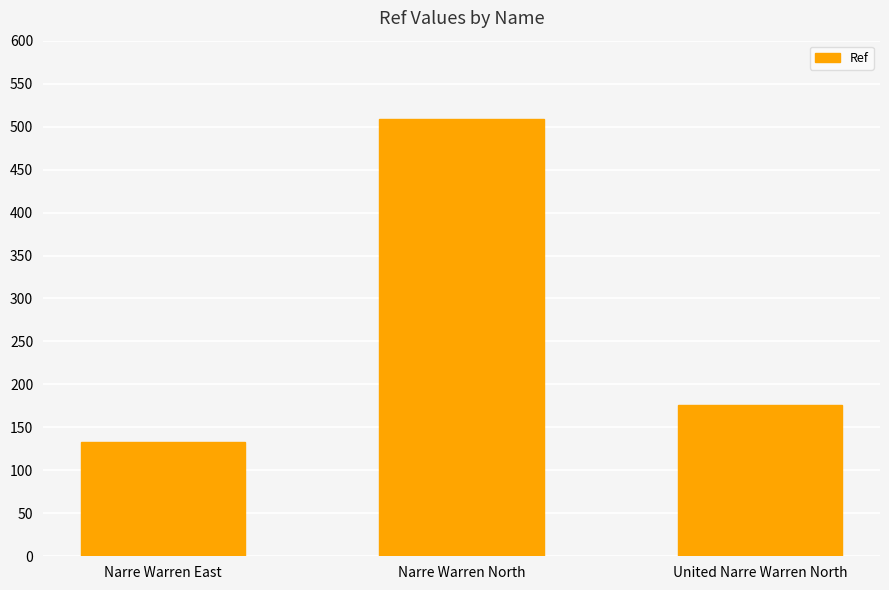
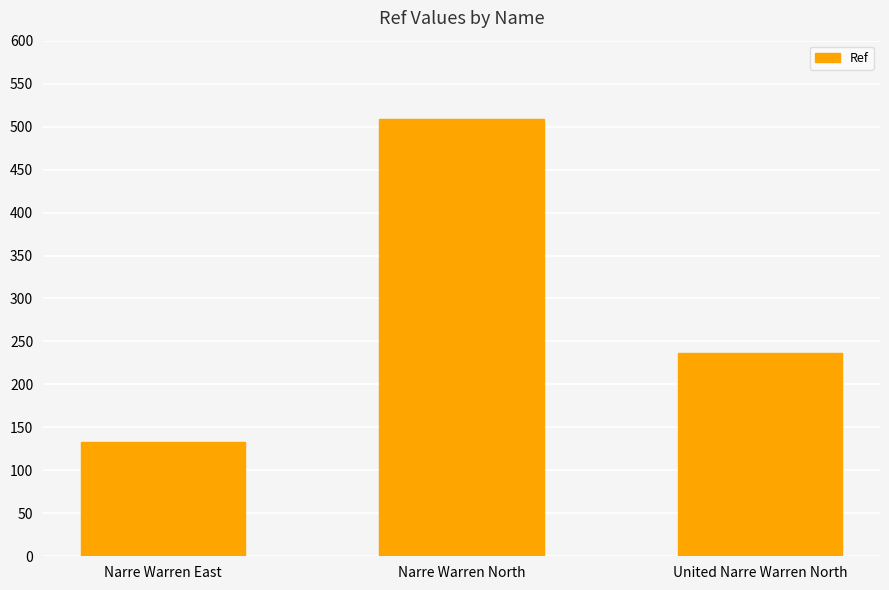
United Narre Warren North: 180 -> 240
